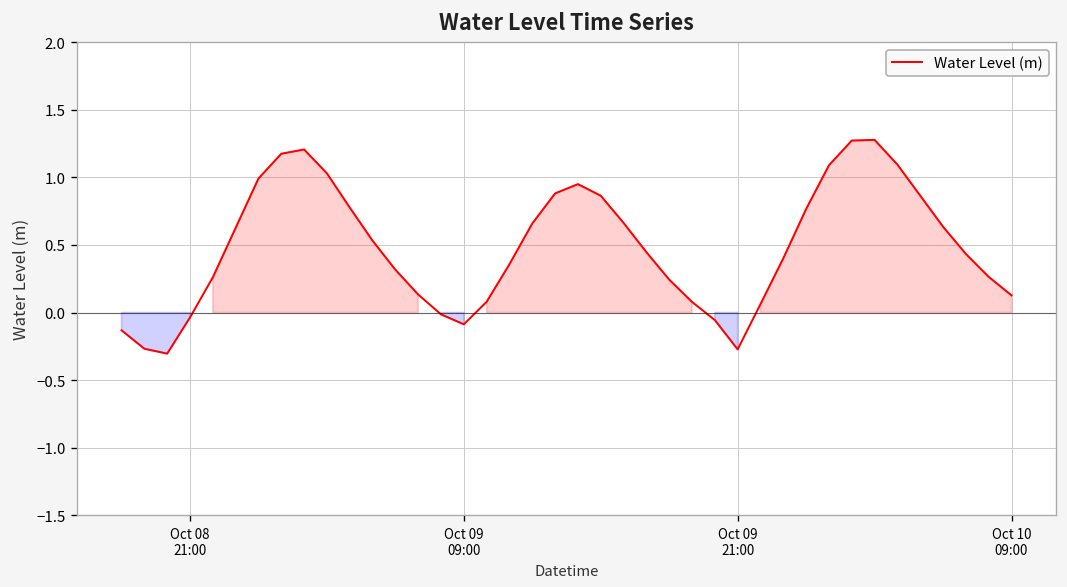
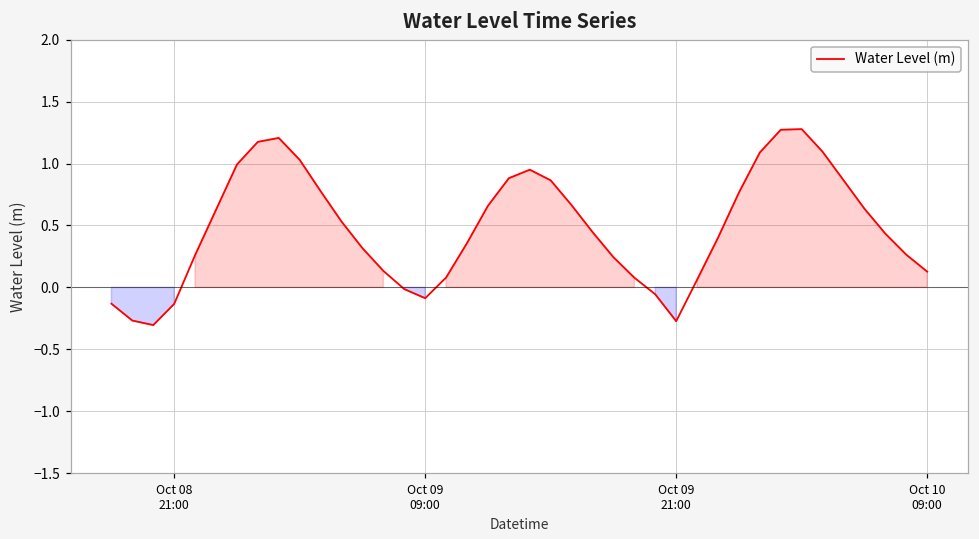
Oct 08 21:00: -0.04 -> -0.13
